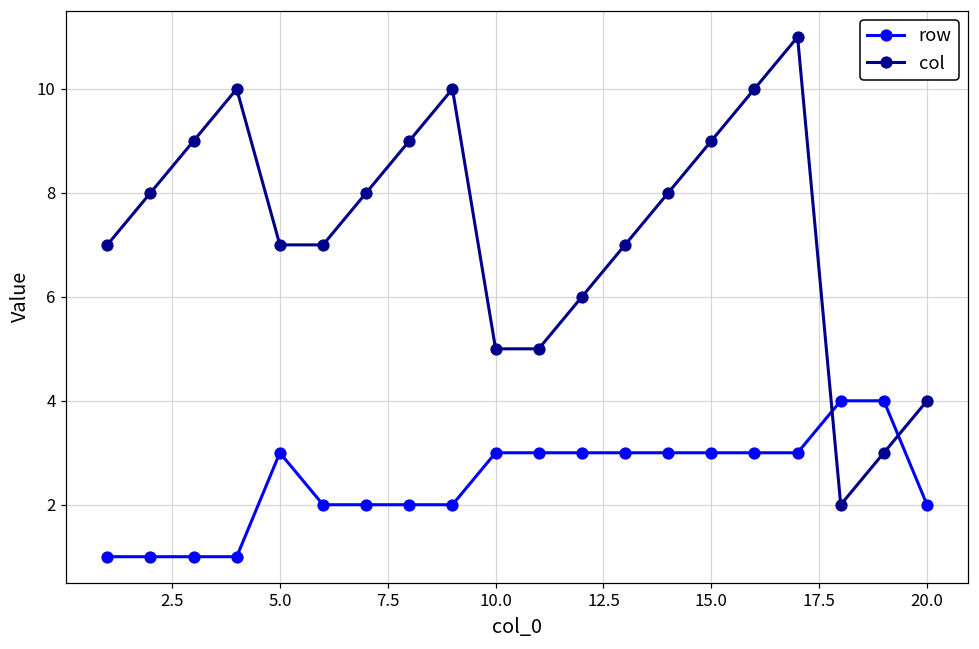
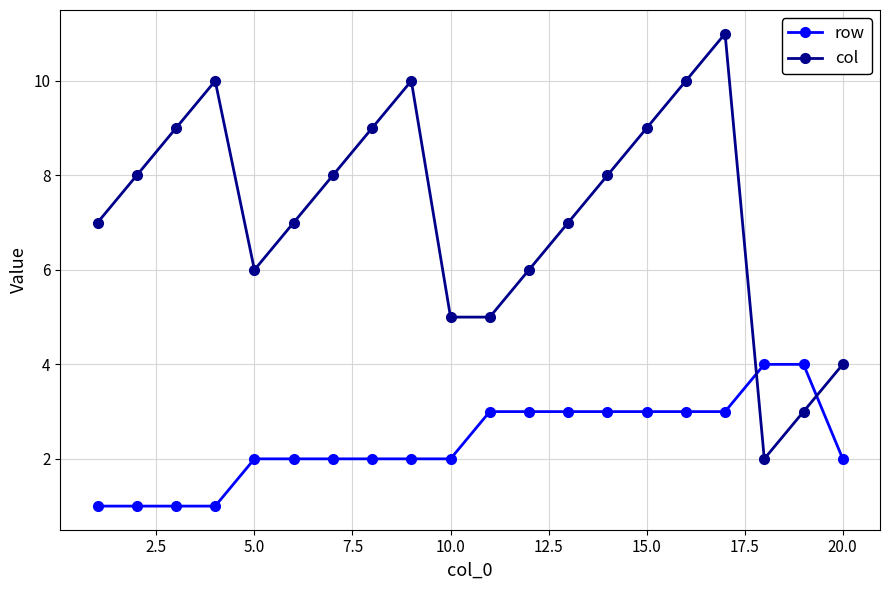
row, 5.0: 3 -> 2
col, 5.0: 7 -> 6
row, 10.0: 3 -> 2
